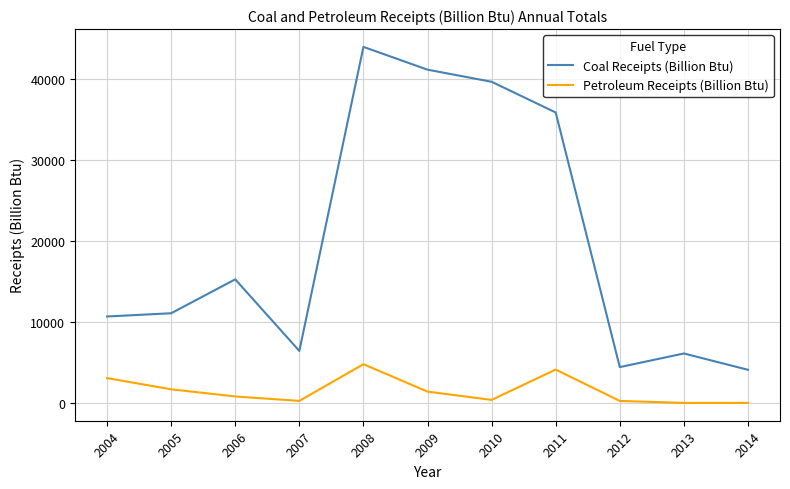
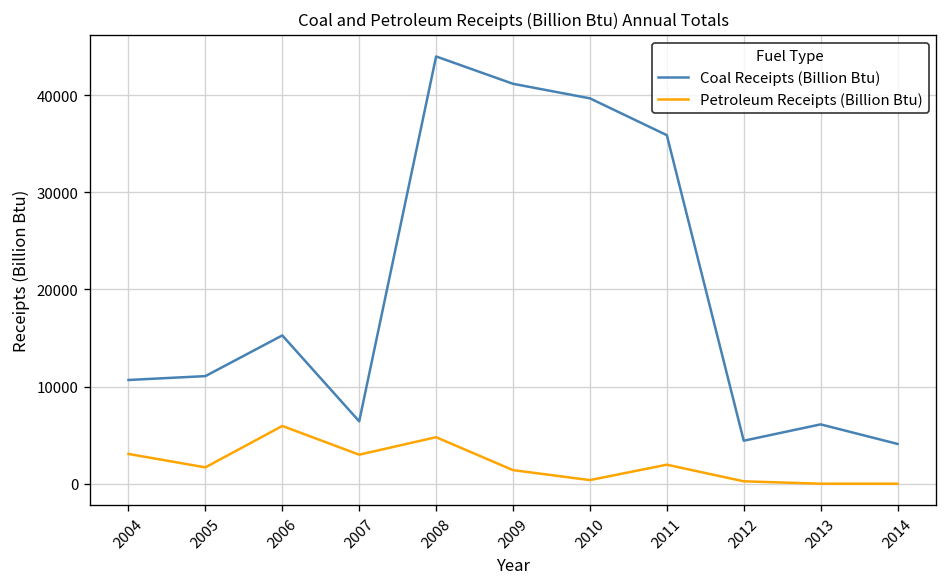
Petroleum Receipts (Billion Btu), 2006: 1000 -> 6000
Petroleum Receipts (Billion Btu), 2007: 0 -> 3000
Petroleum Receipts (Billion Btu), 2011: 4000 -> 2000
